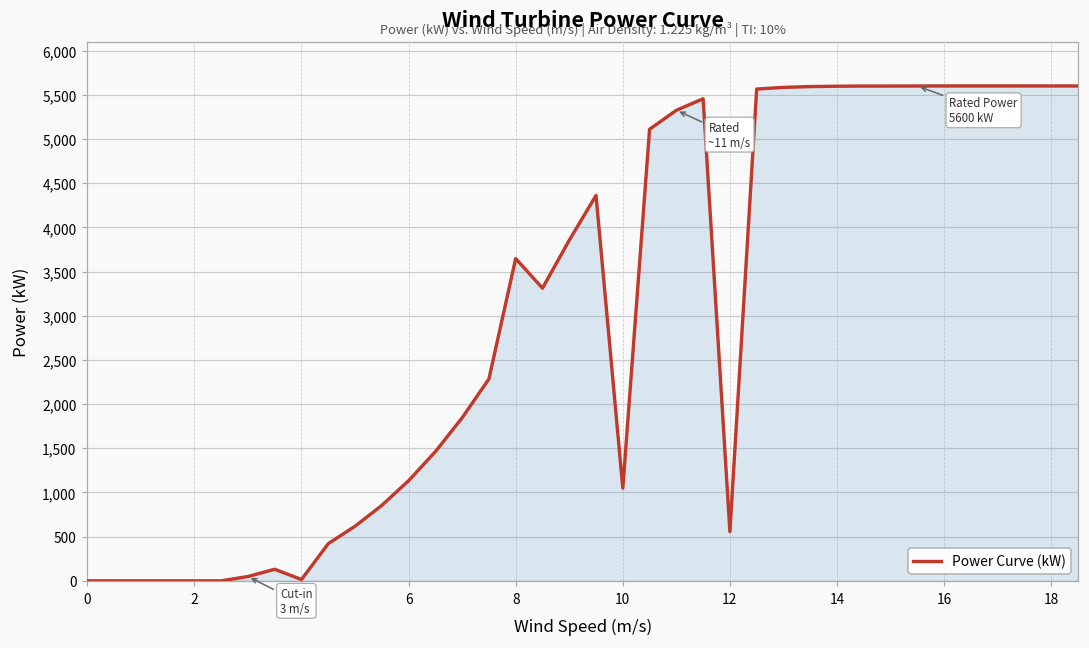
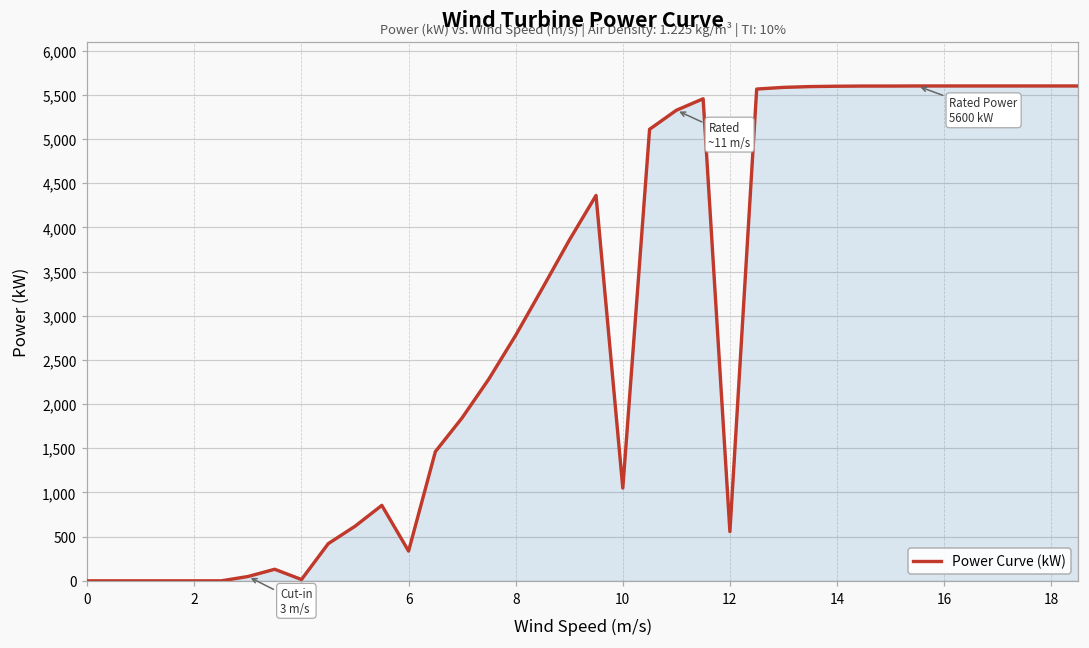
6: 1,100 -> 300
8: 3,600 -> 2,800
